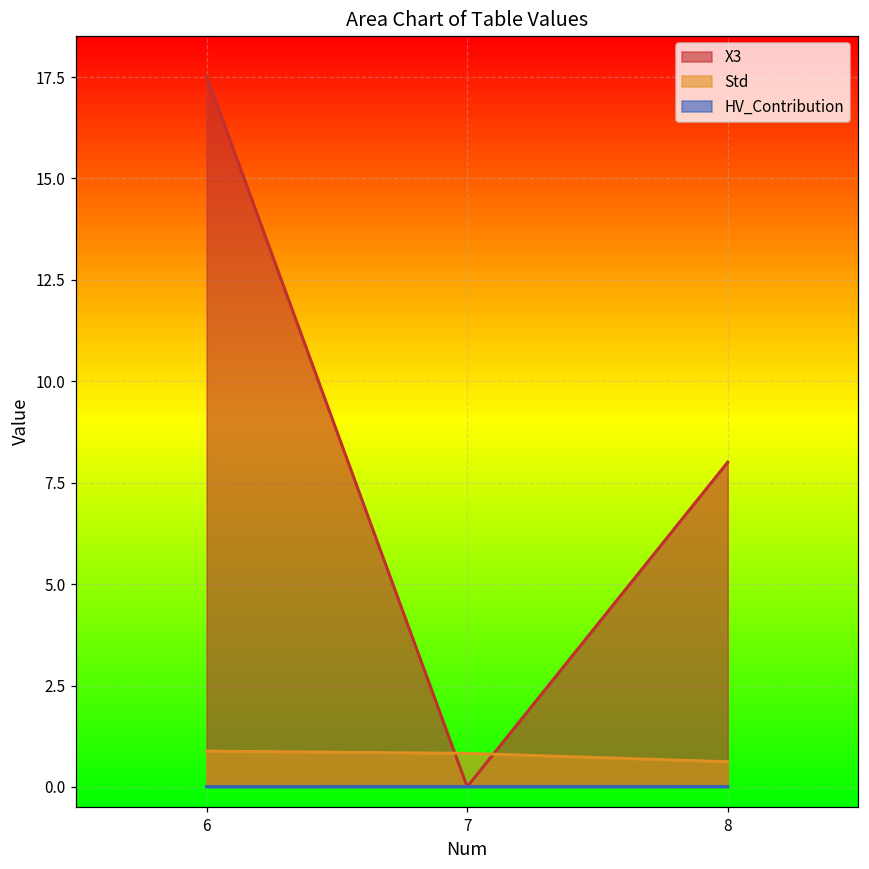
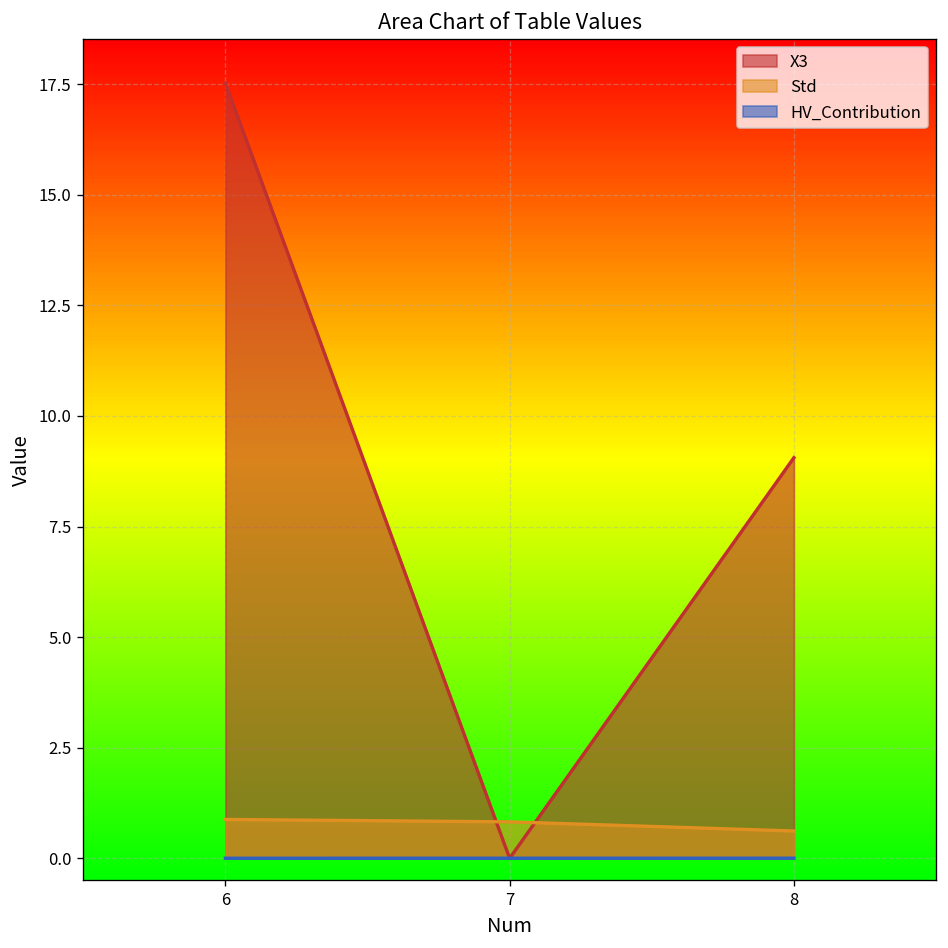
X3, 8: 8.0 -> 9.1
